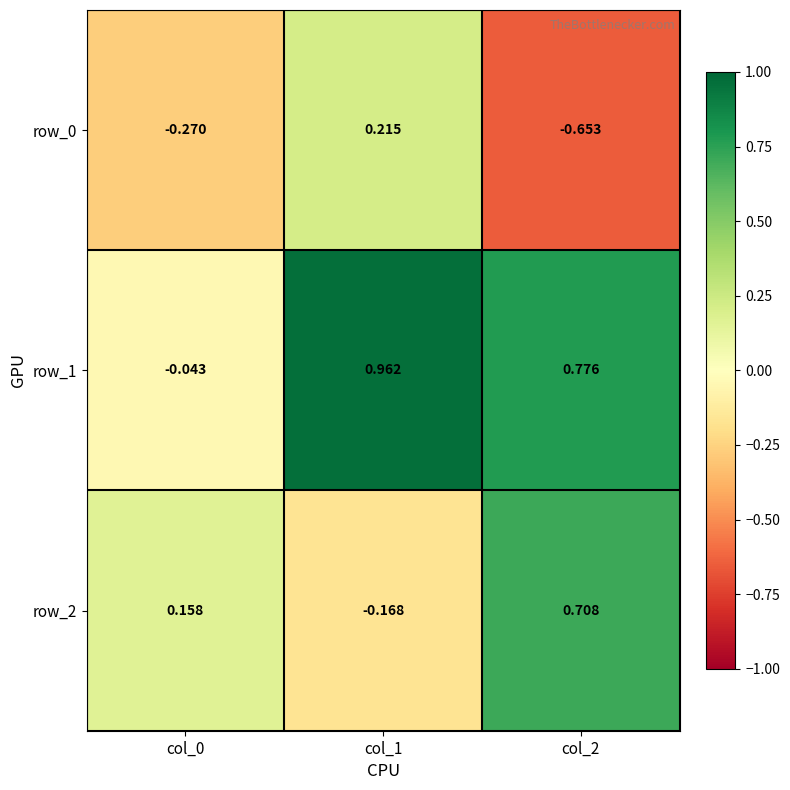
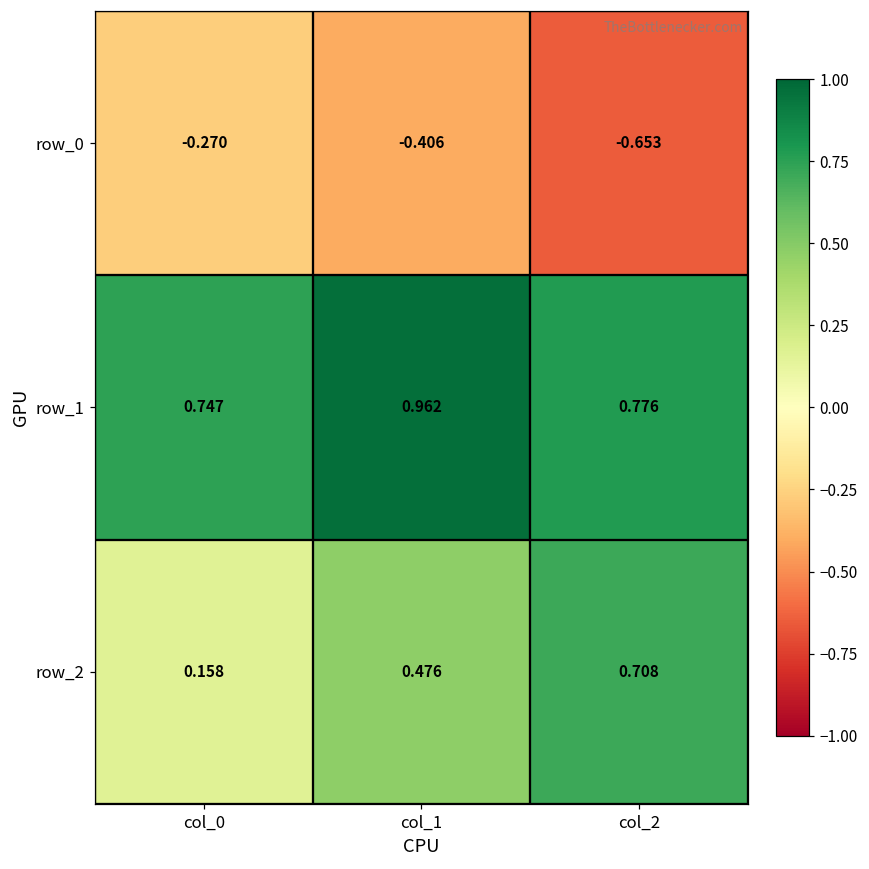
row_0, col_1: 0.215 -> -0.406
row_1, col_0: -0.043 -> 0.747
row_2, col_1: -0.168 -> 0.476
